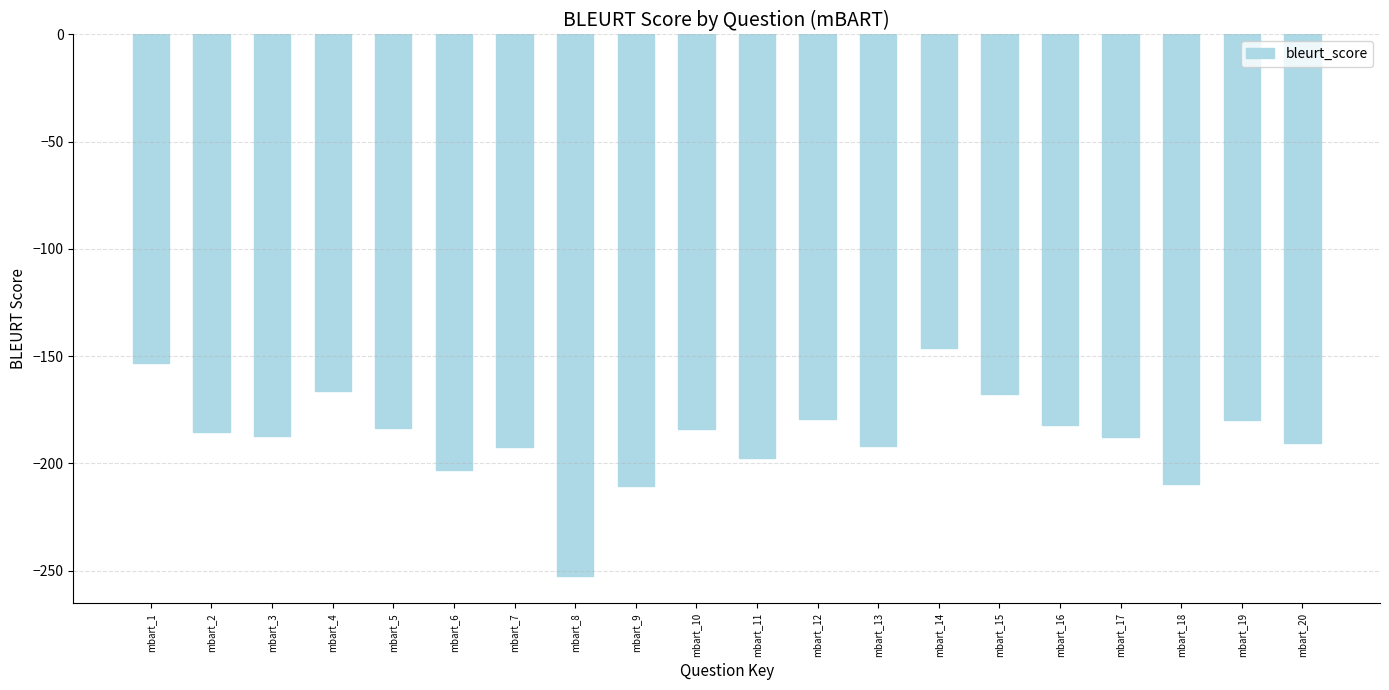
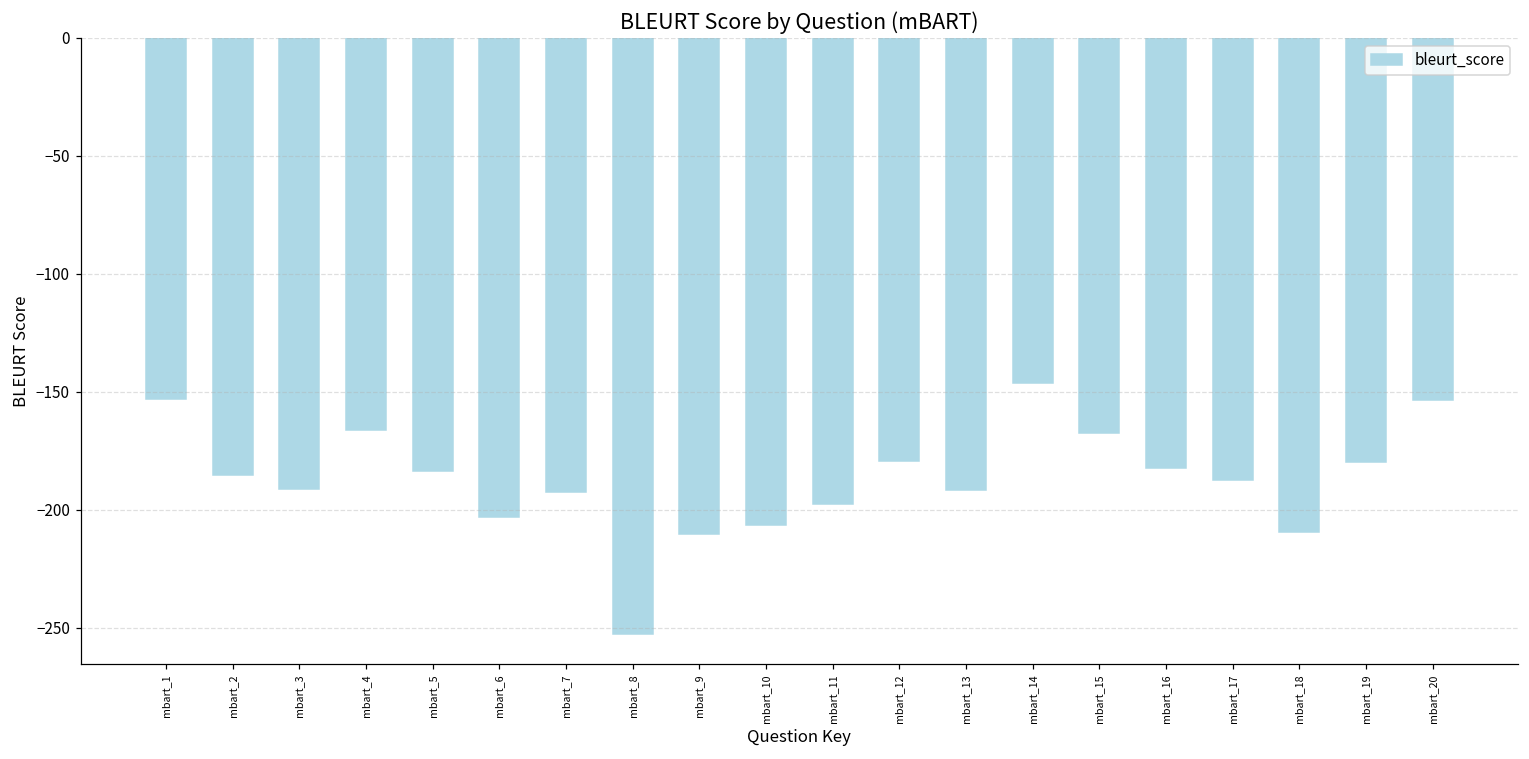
mbart_3: -187 -> -191
mbart_10: -184 -> -206
mbart_20: -191 -> -153
